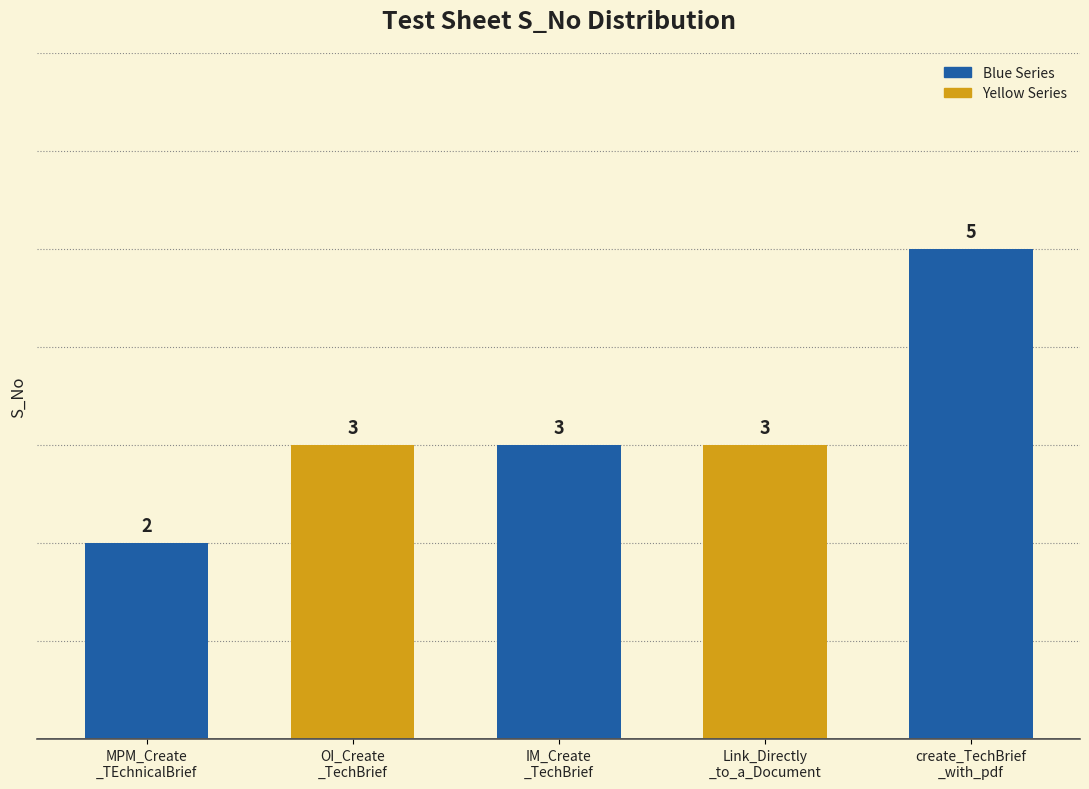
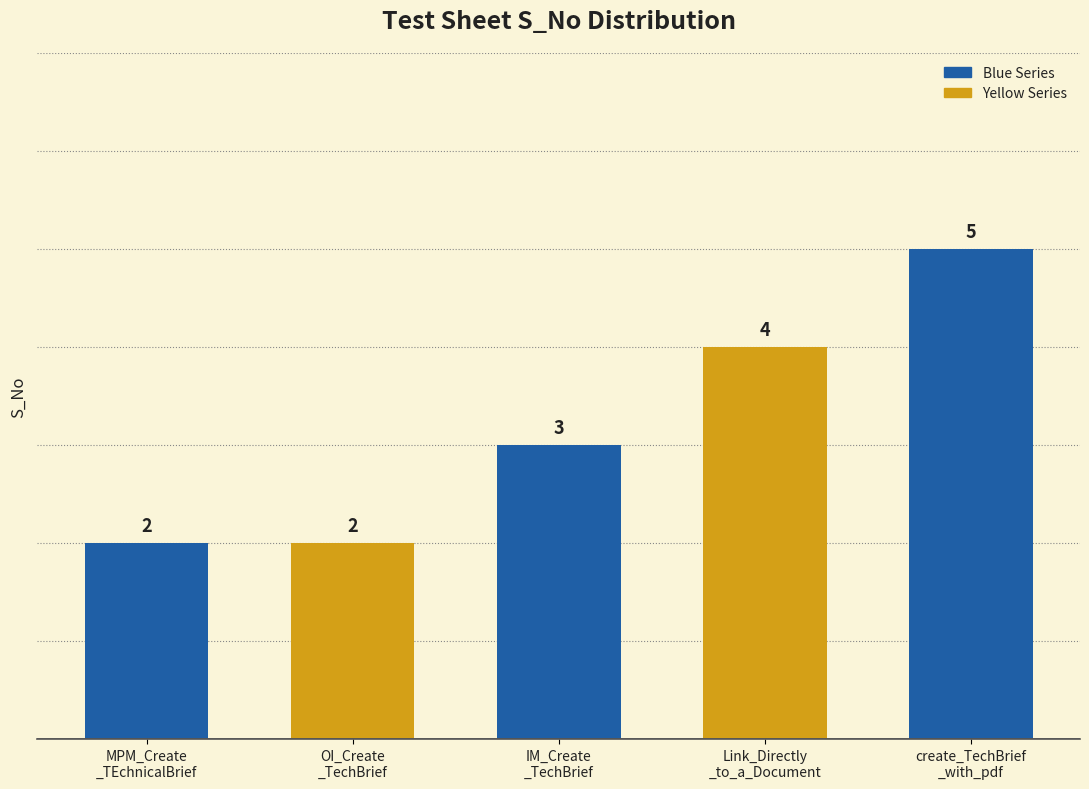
OI_Create _TechBrief: 3 -> 2
Link_Directly _to_a_Document: 3 -> 4
